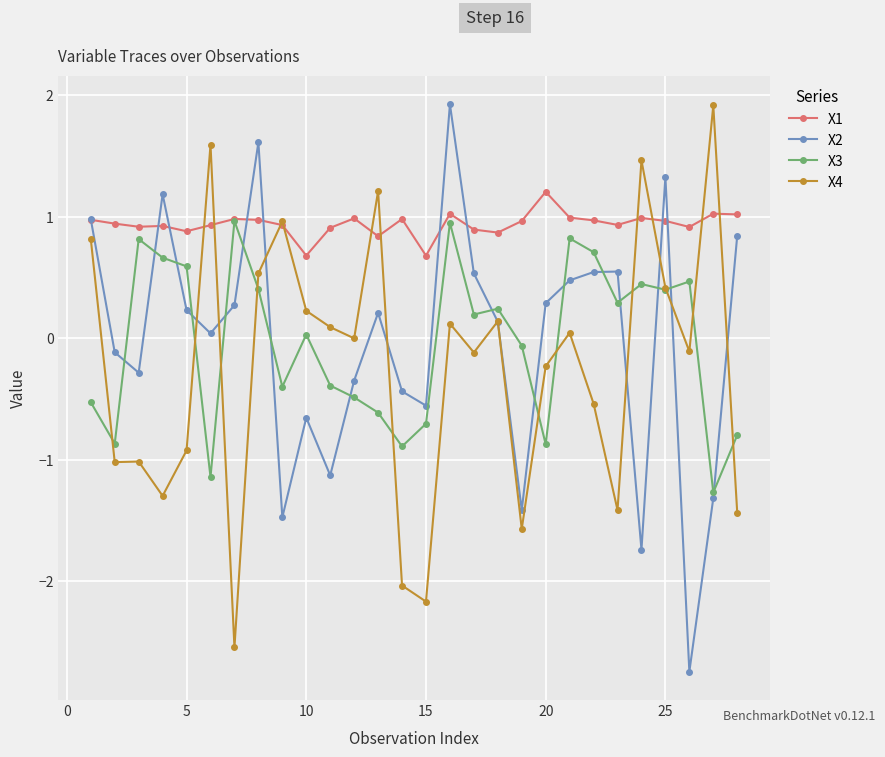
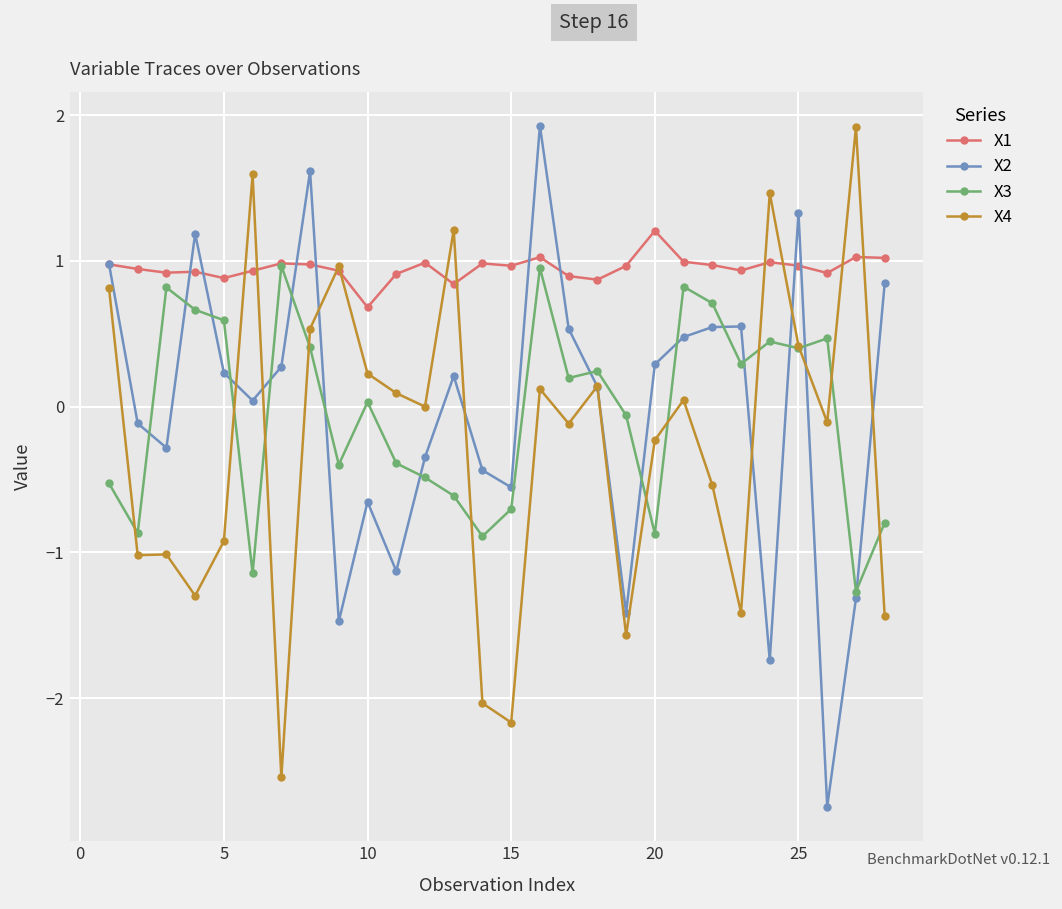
X1, 15: 0.68 -> 0.97
